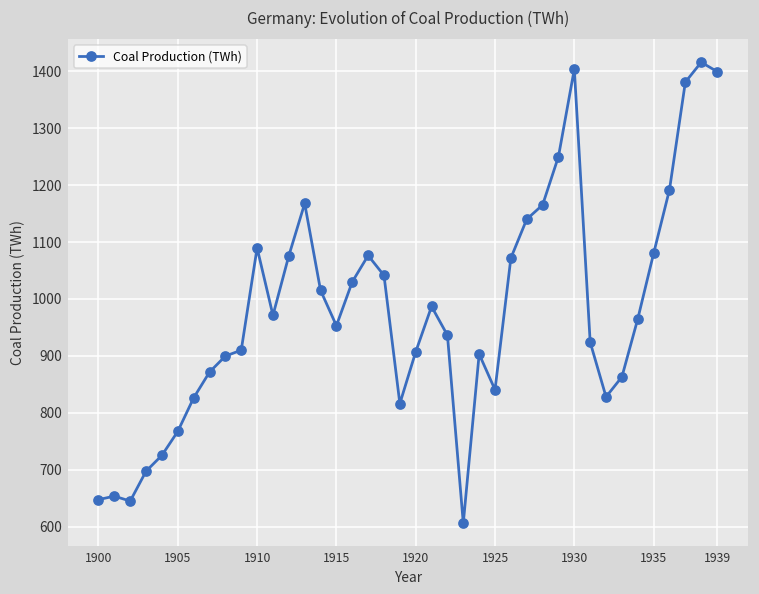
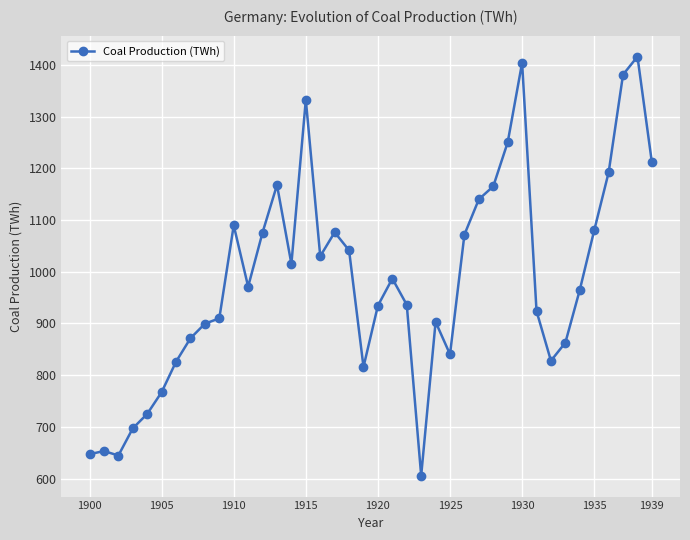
1915: 950 -> 1330
1920: 910 -> 930
1939: 1400 -> 1210
